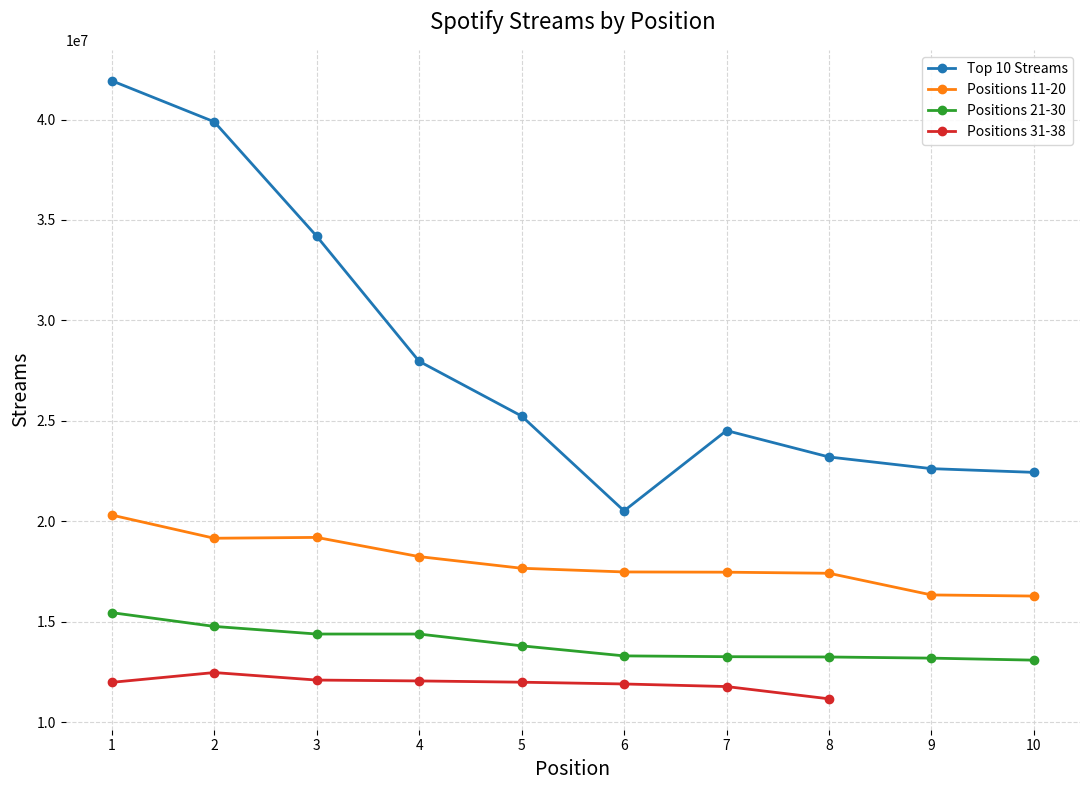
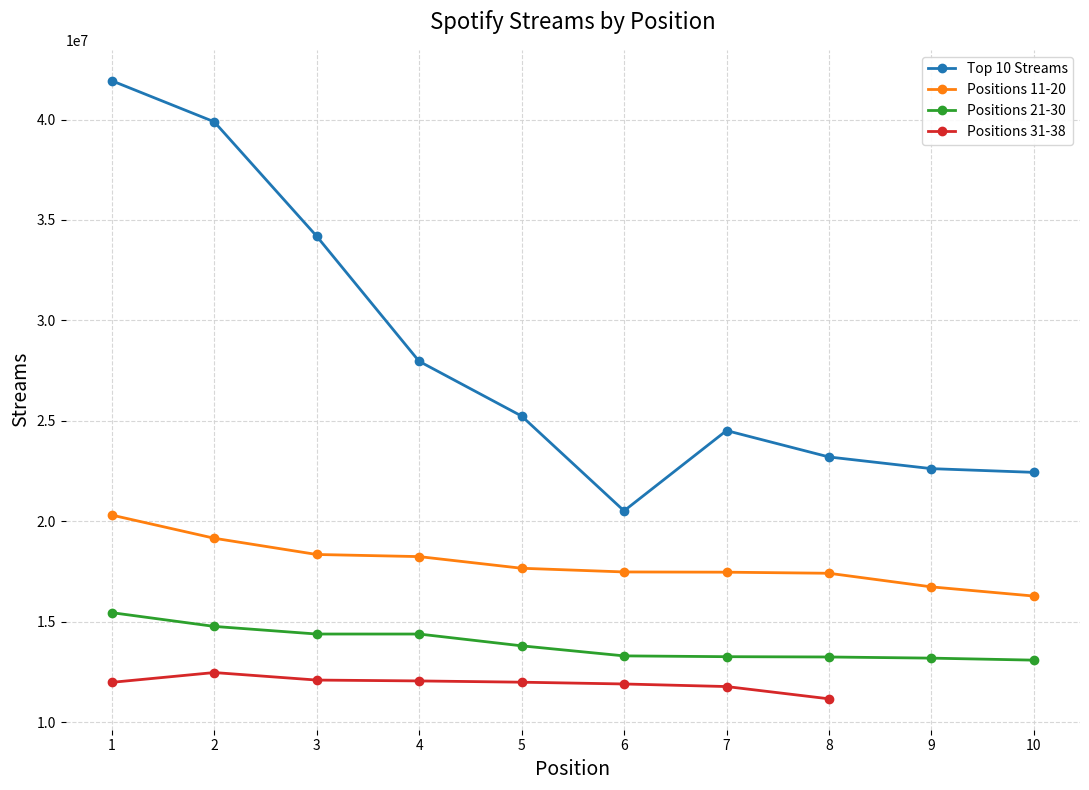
Positions 11-20, 3: 19200000 -> 18300000
Positions 11-20, 9: 16300000 -> 16700000
